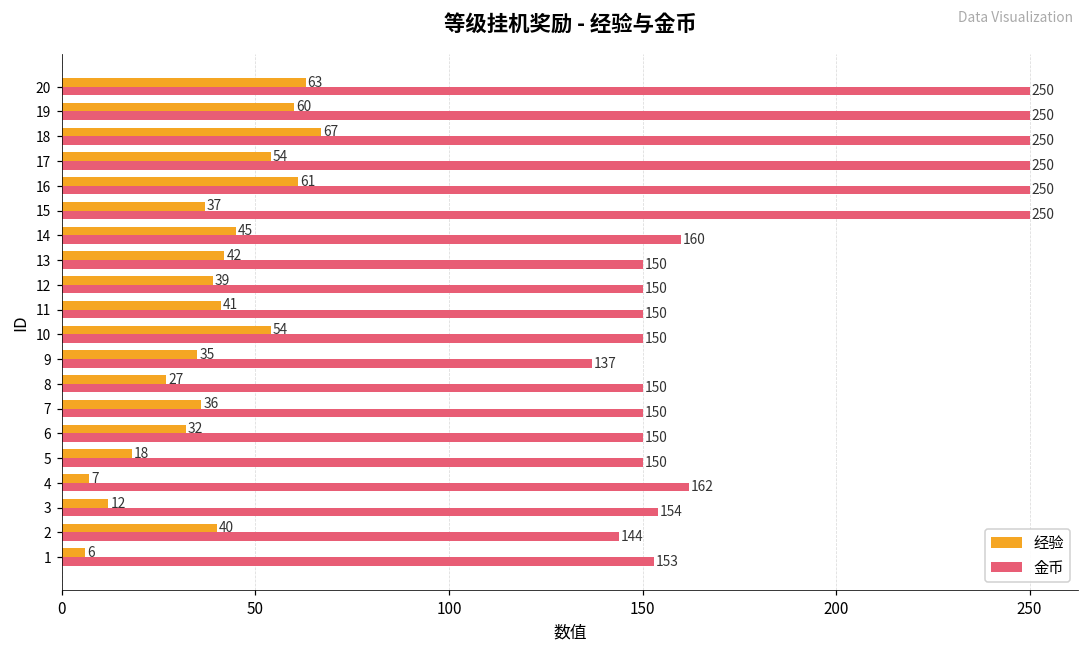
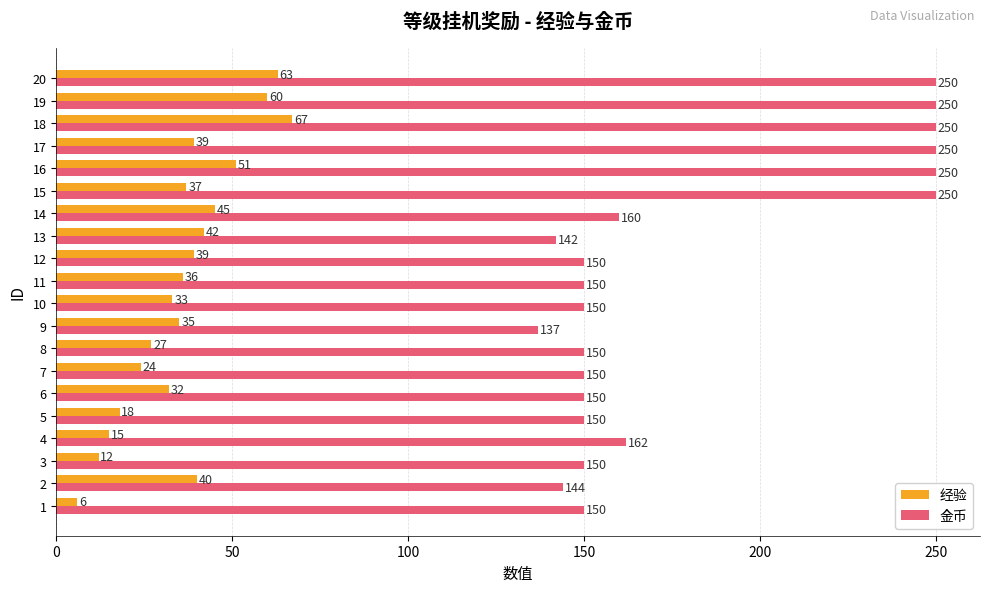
经验, 17: 54 -> 39
经验, 16: 61 -> 51
金币, 13: 150 -> 142
经验, 11: 41 -> 36
经验, 10: 54 -> 33
经验, 7: 36 -> 24
经验, 4: 7 -> 15
金币, 3: 154 -> 150
金币, 1: 153 -> 150
